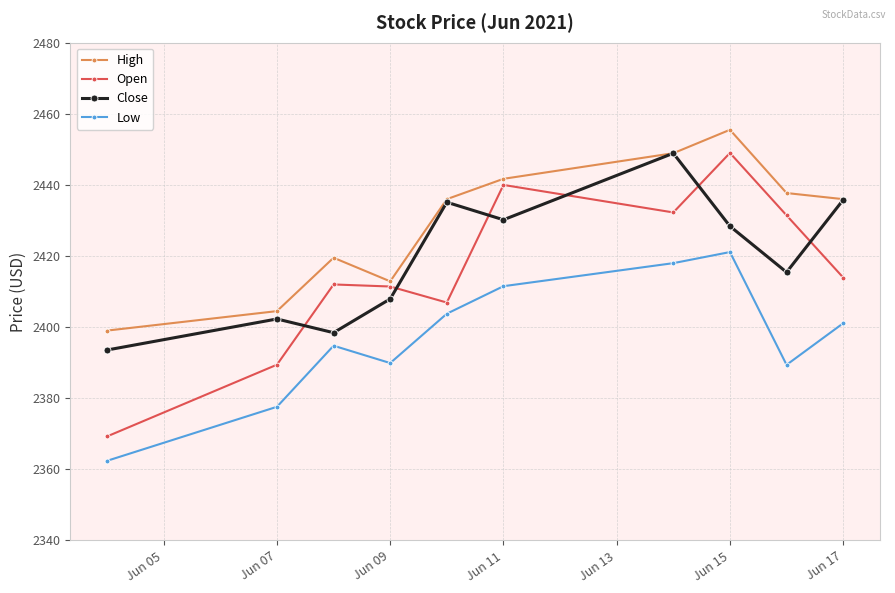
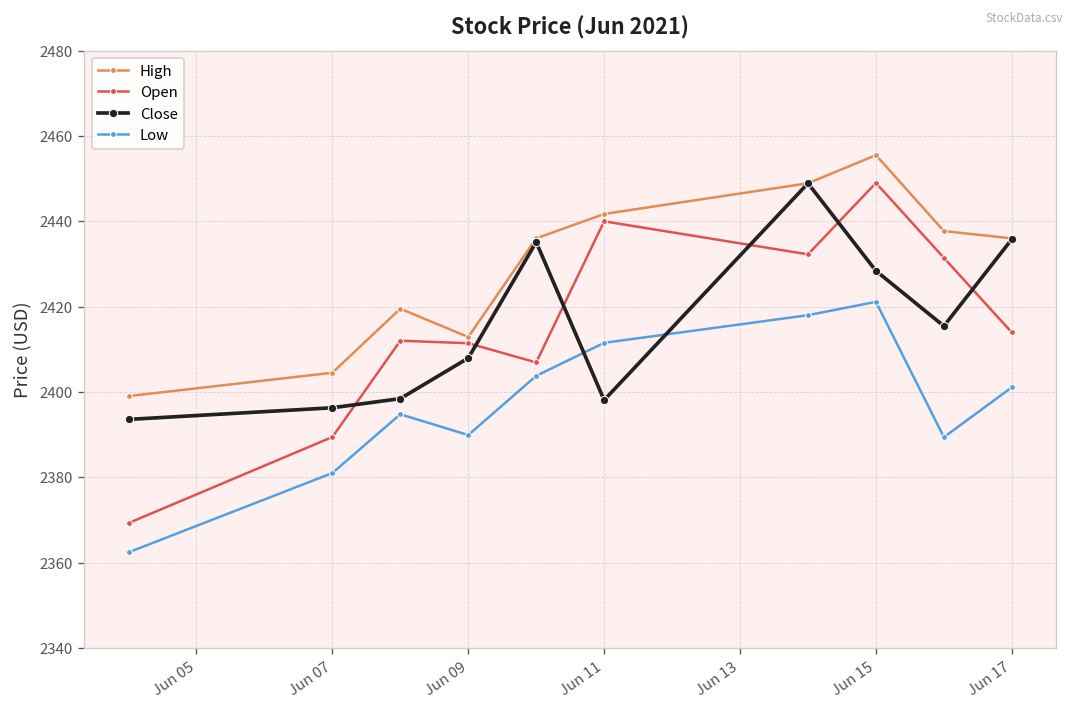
Close, Jun 07: 2402 -> 2396
Low, Jun 07: 2378 -> 2381
Close, Jun 11: 2430 -> 2398
